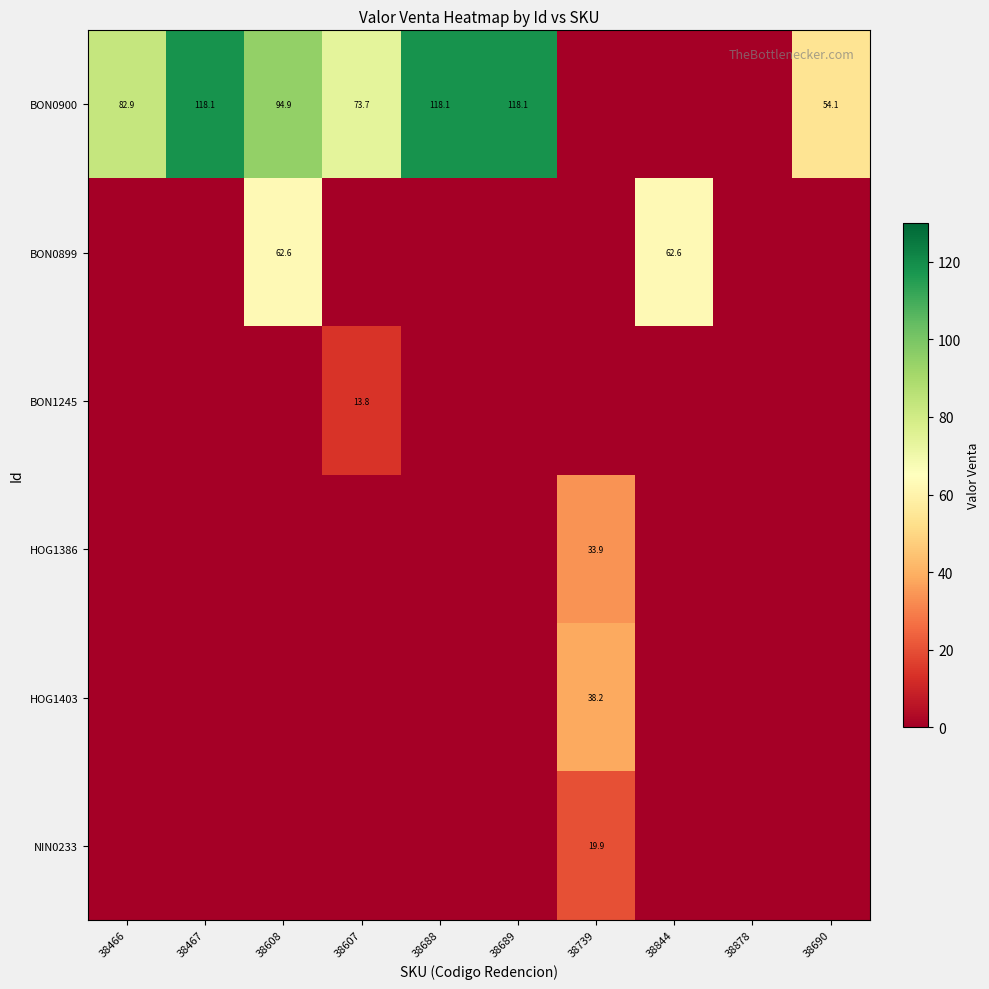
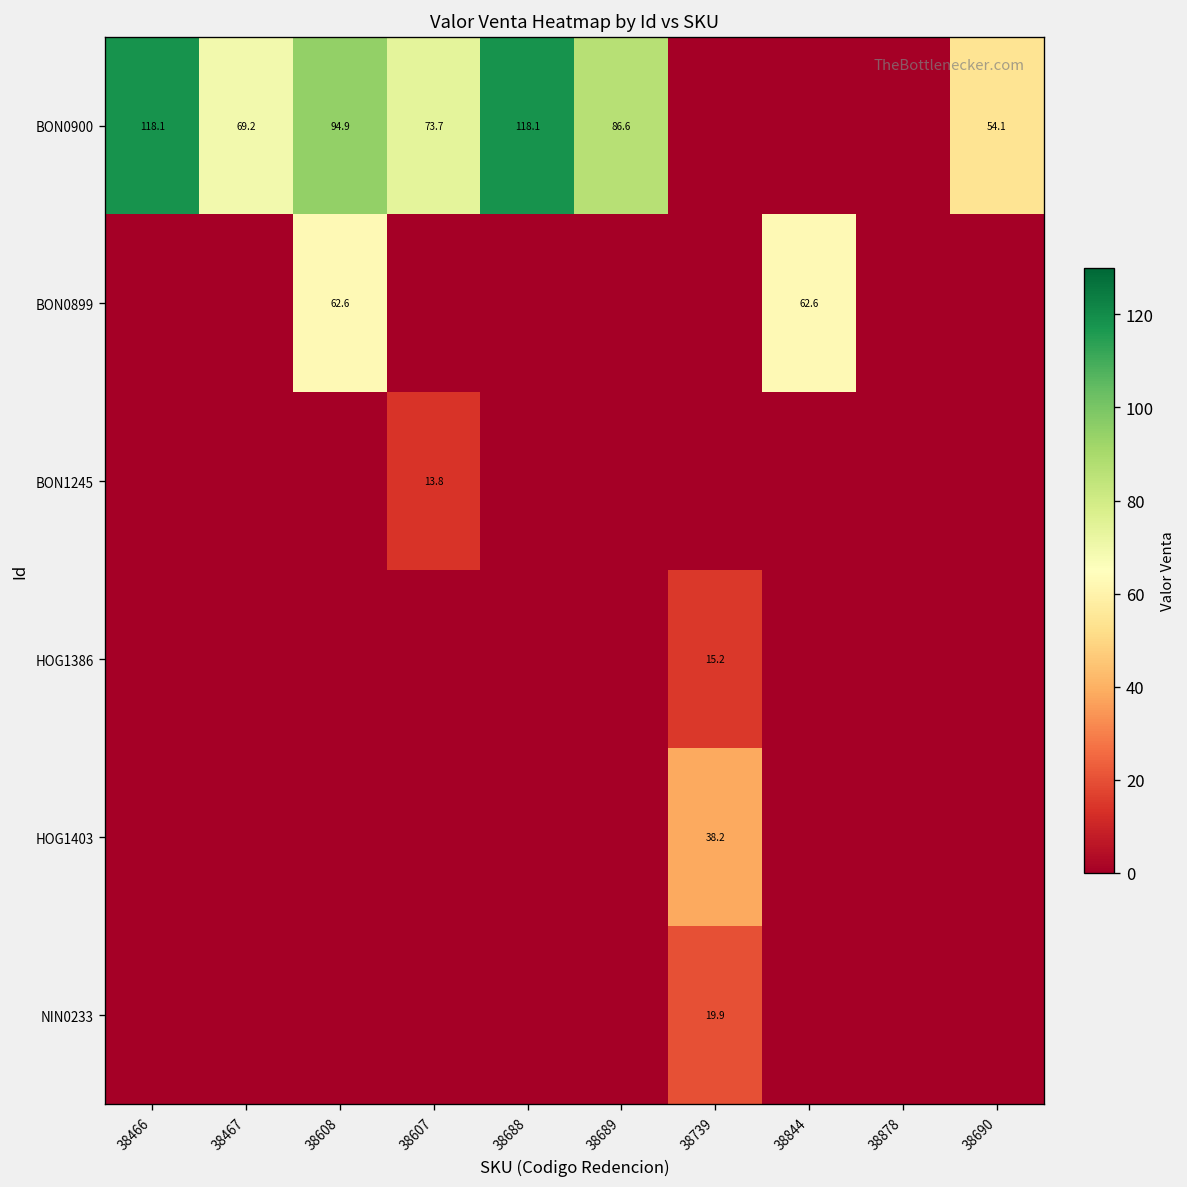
BON0900, 38466: 82.9 -> 118.1
BON0900, 38467: 118.1 -> 69.2
BON0900, 38689: 118.1 -> 86.6
HOG1386, 38739: 33.9 -> 15.2
